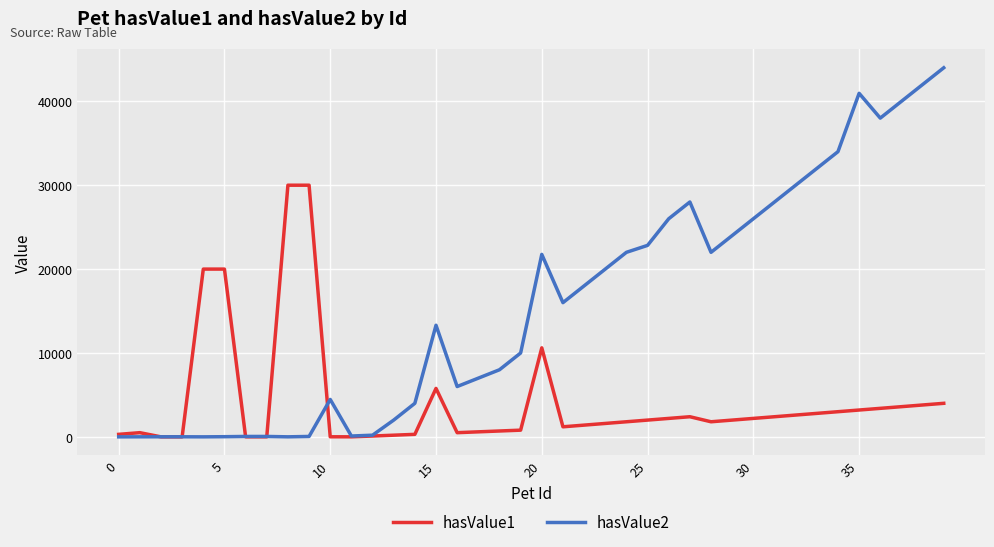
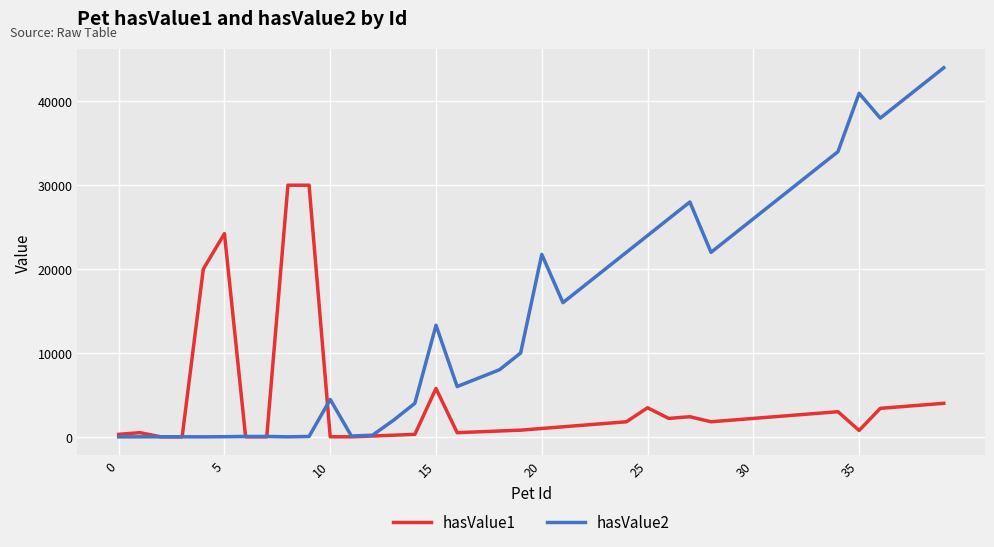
hasValue1, 5: 20000 -> 24000
hasValue1, 20: 11000 -> 1000
hasValue1, 25: 2000 -> 3000
hasValue2, 25: 23000 -> 24000
hasValue1, 35: 3000 -> 1000
